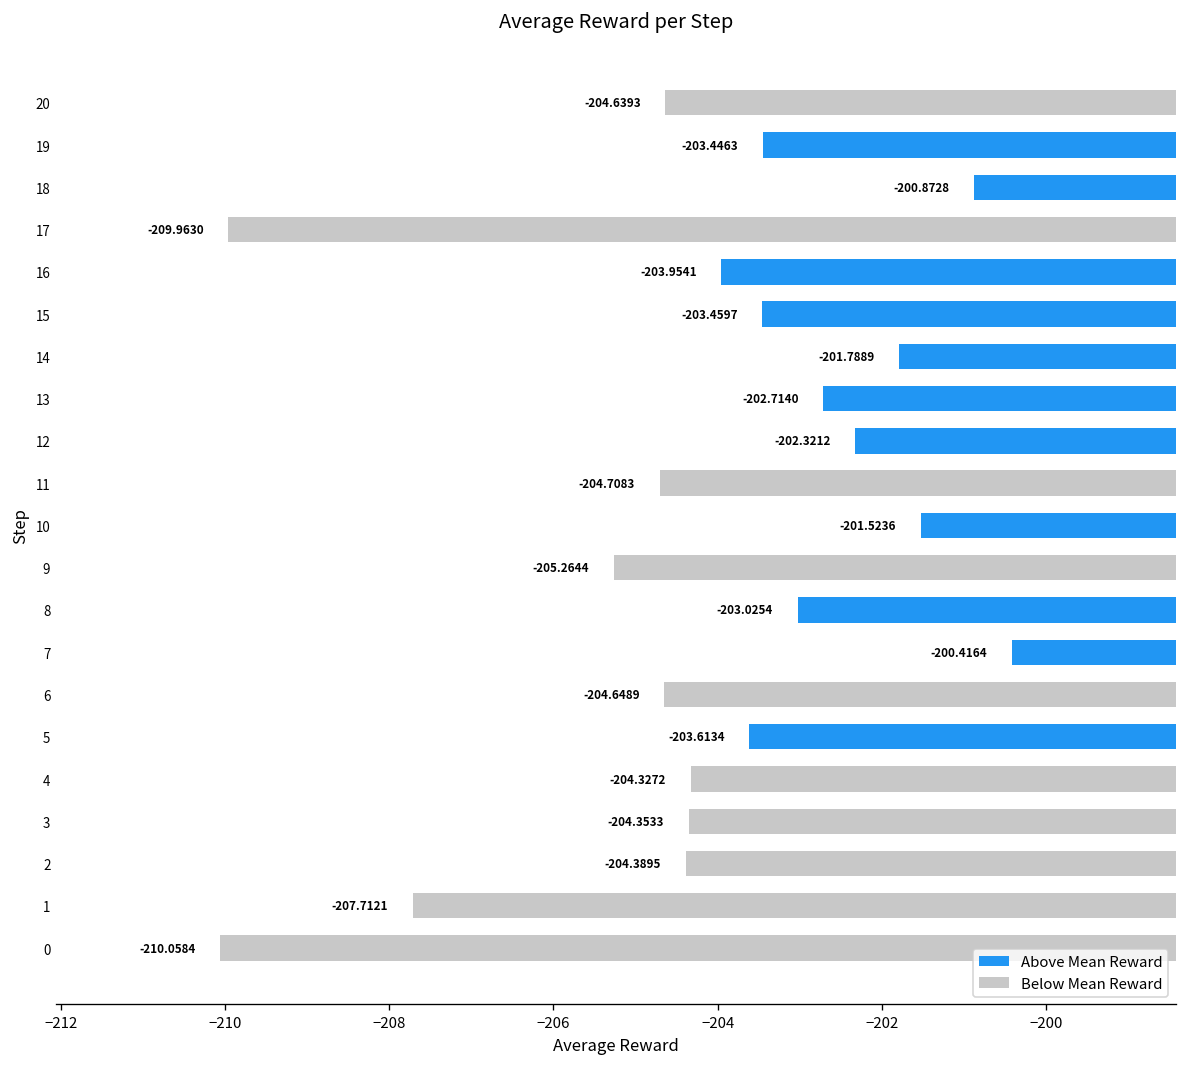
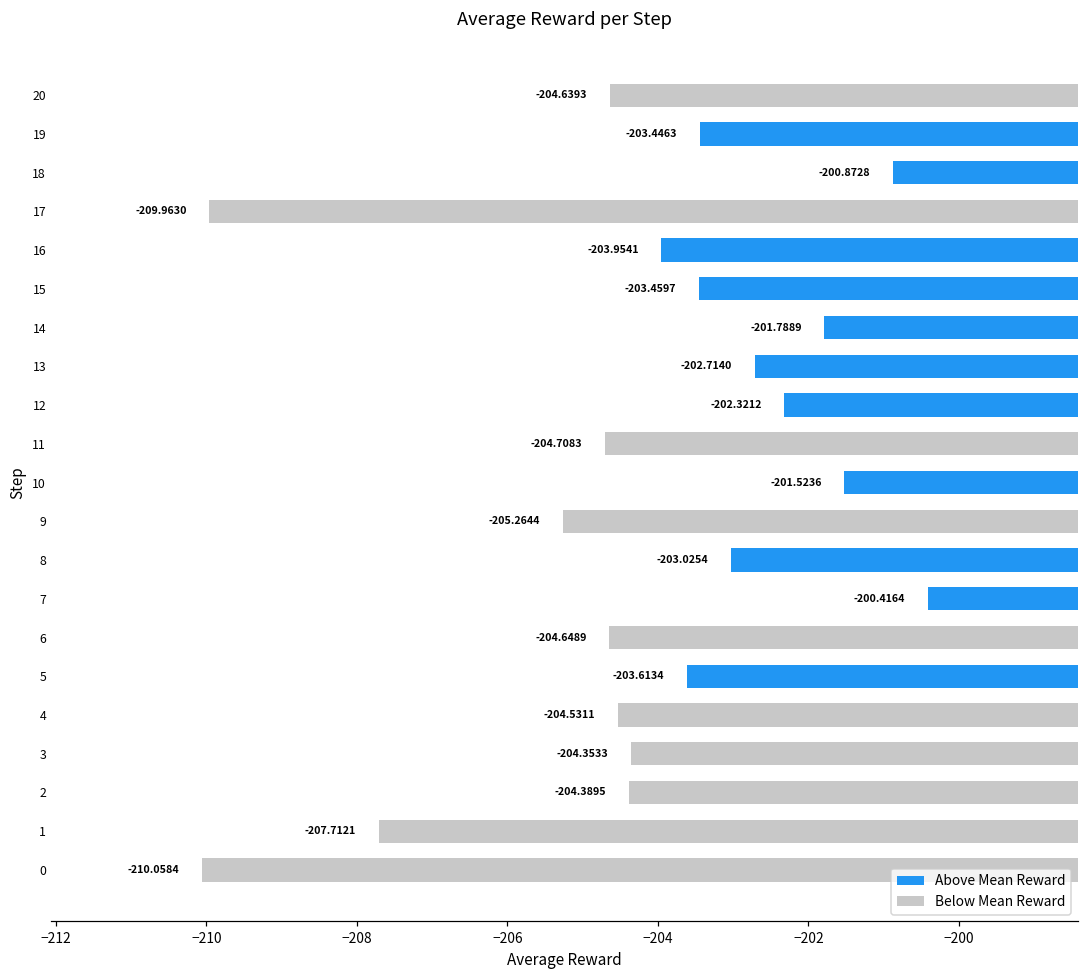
4: -204.3272 -> -204.5311
